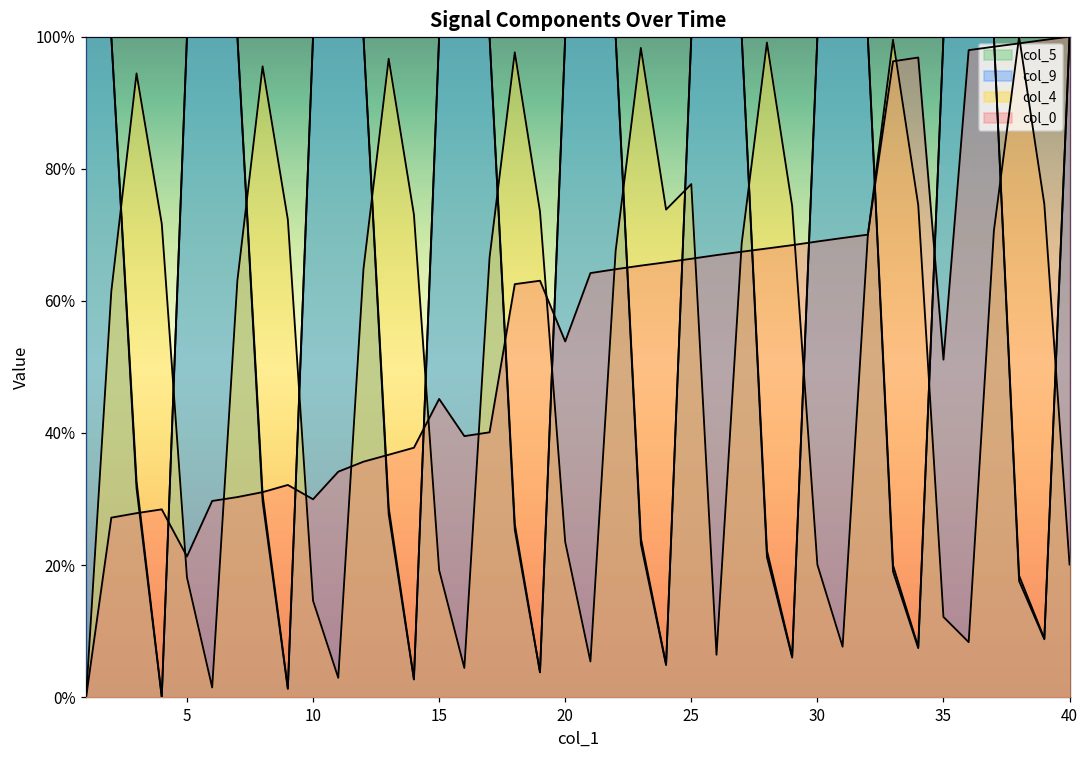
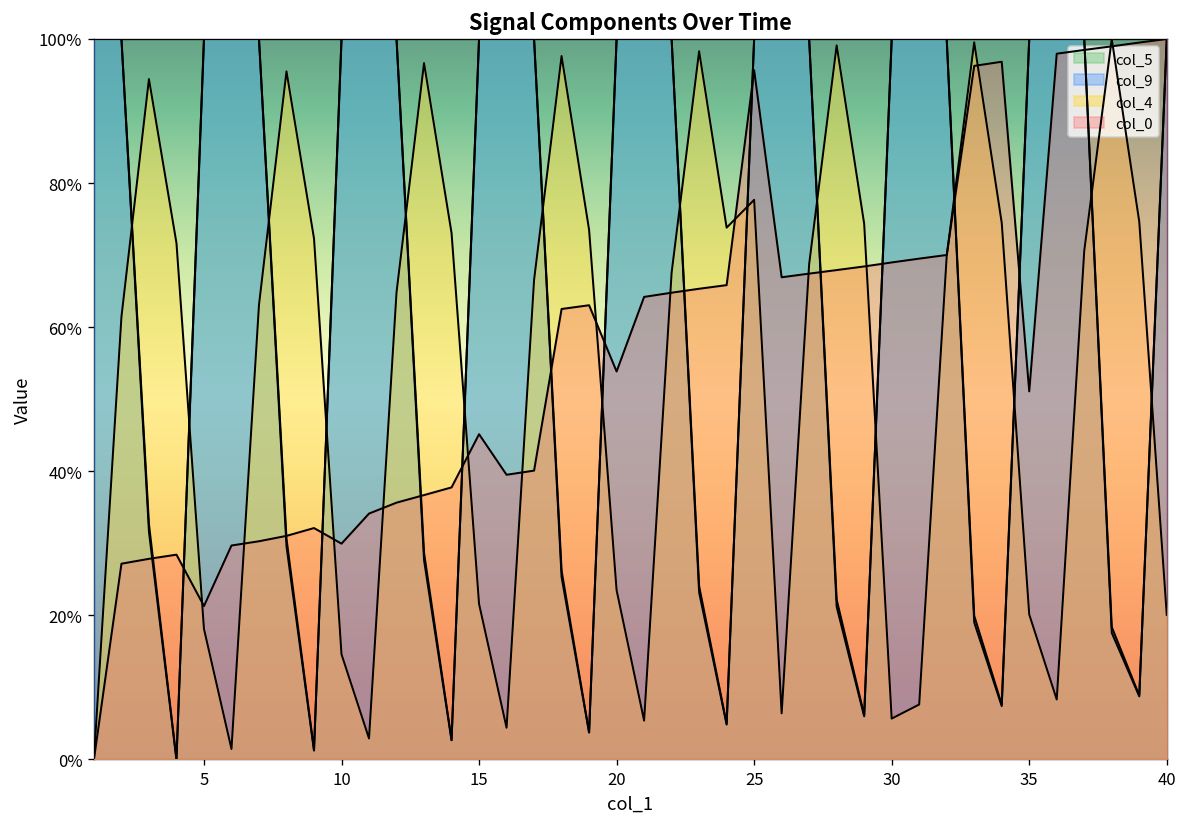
col_4, 15: 19% -> 22%
col_0, 25: 66% -> 96%
col_4, 30: 20% -> 6%
col_4, 35: 12% -> 20%
